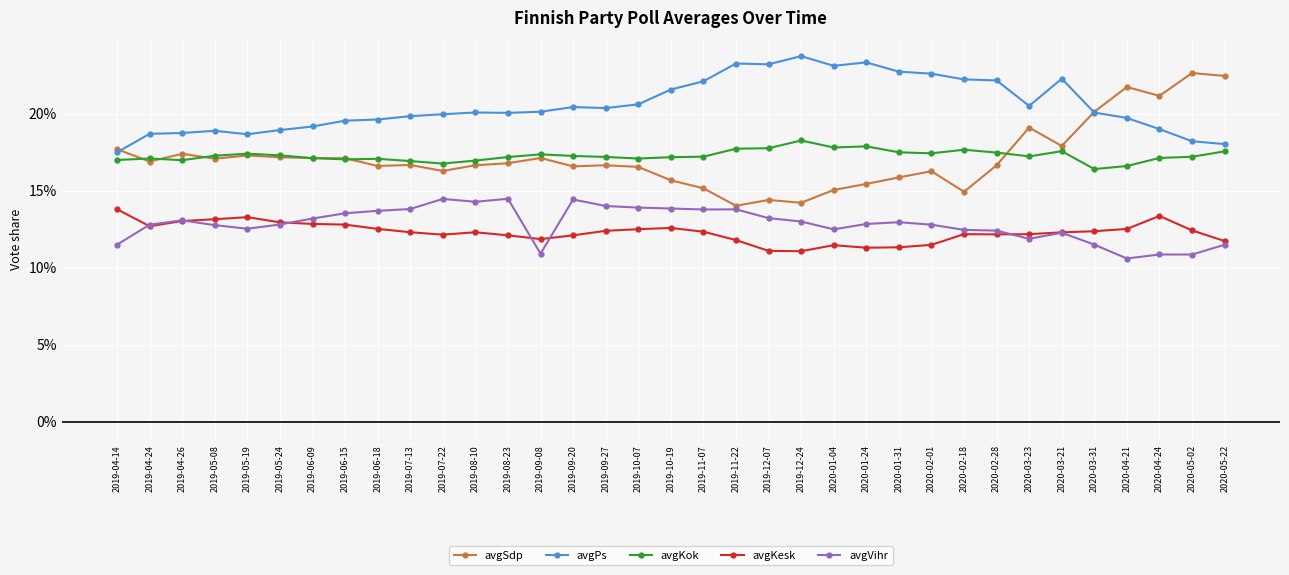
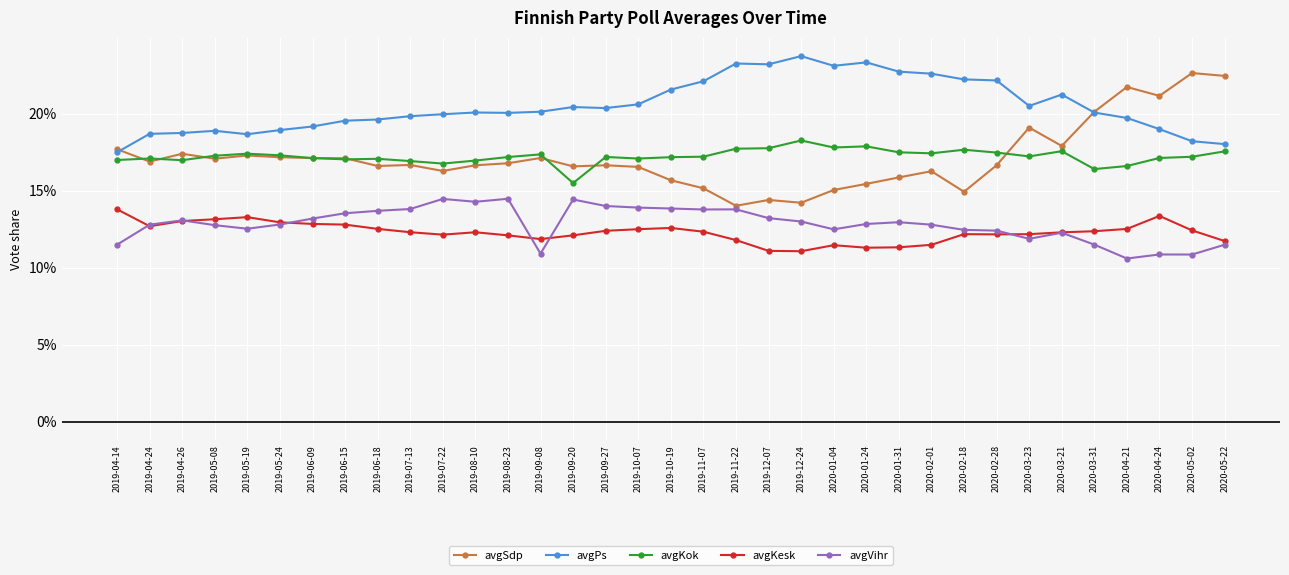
avgKok, 2019-09-20: 17.3% -> 15.5%
avgPs, 2020-03-21: 22.3% -> 21.3%
